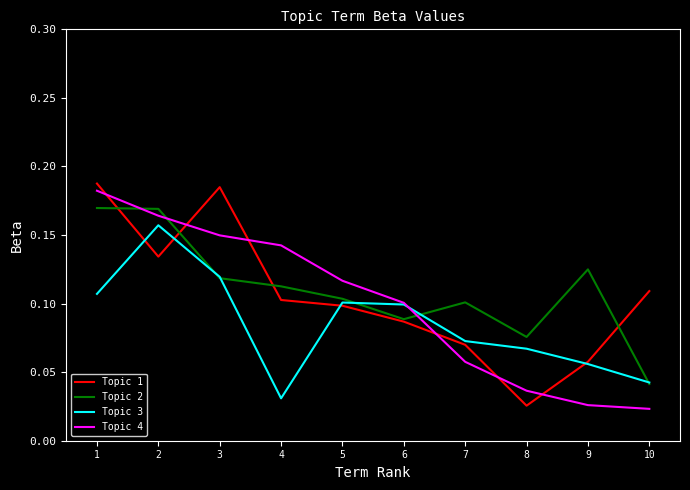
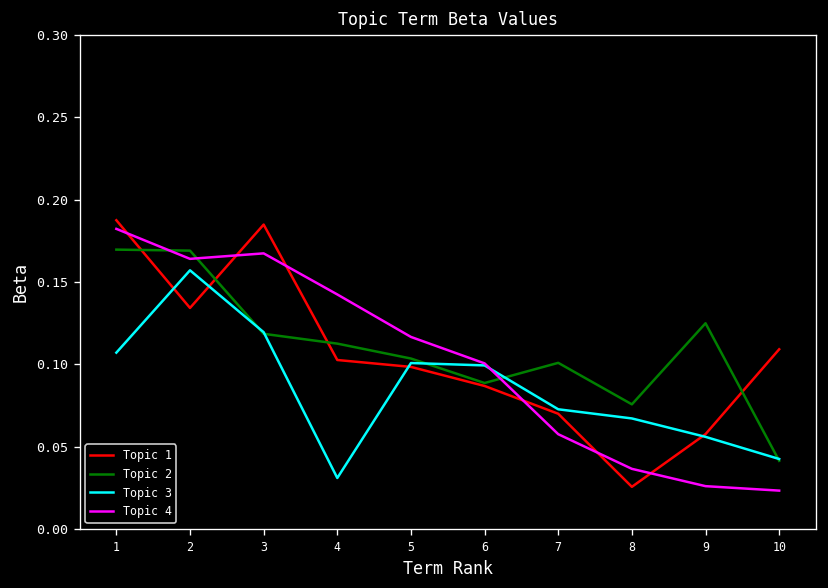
Topic 4, 3: 0.150 -> 0.167
